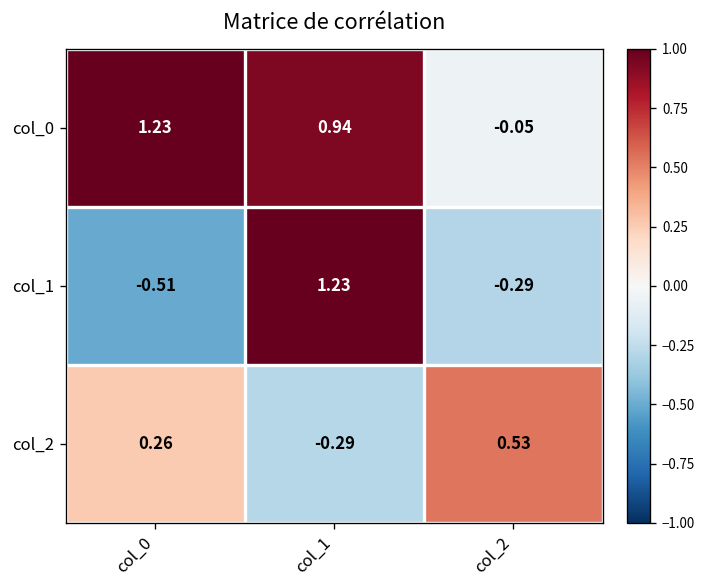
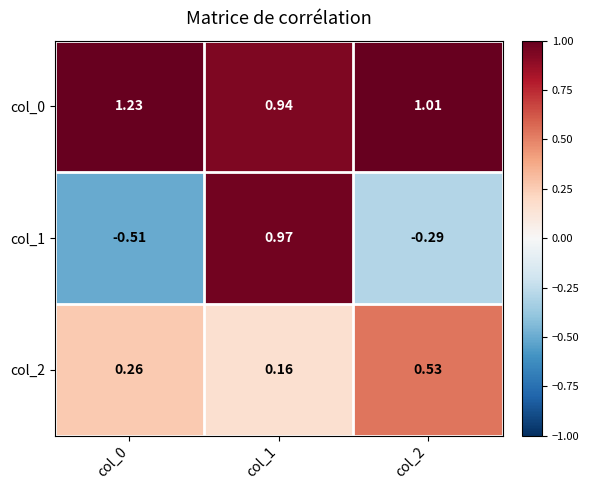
col_0, col_2: -0.05 -> 1.01
col_1, col_1: 1.23 -> 0.97
col_2, col_1: -0.29 -> 0.16
